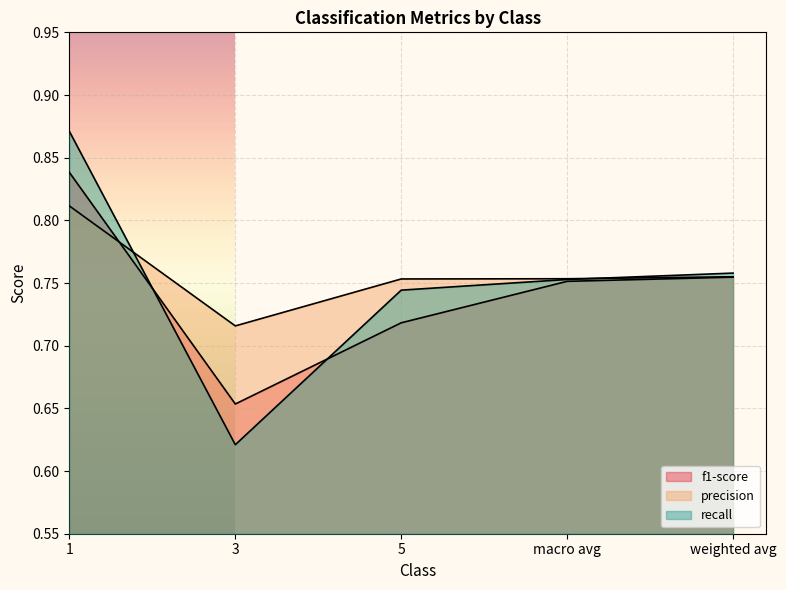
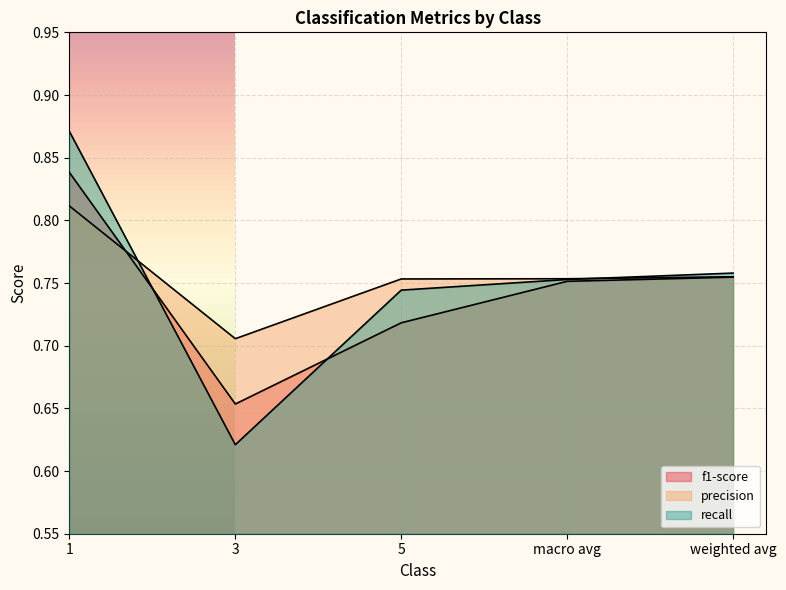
precision, 3: 0.716 -> 0.706
